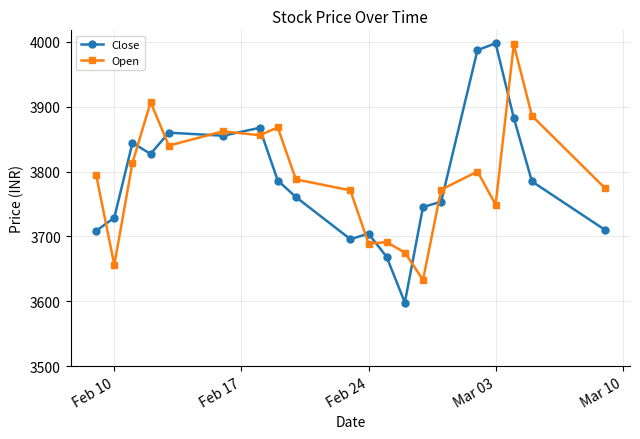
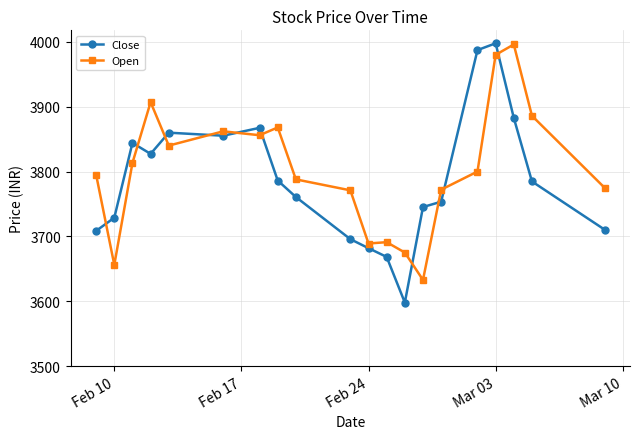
Close, Feb 24: 3700 -> 3680
Open, Mar 03: 3750 -> 3980
